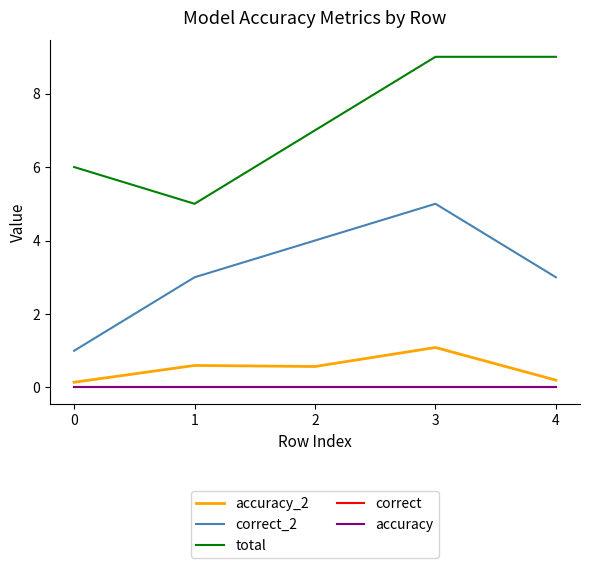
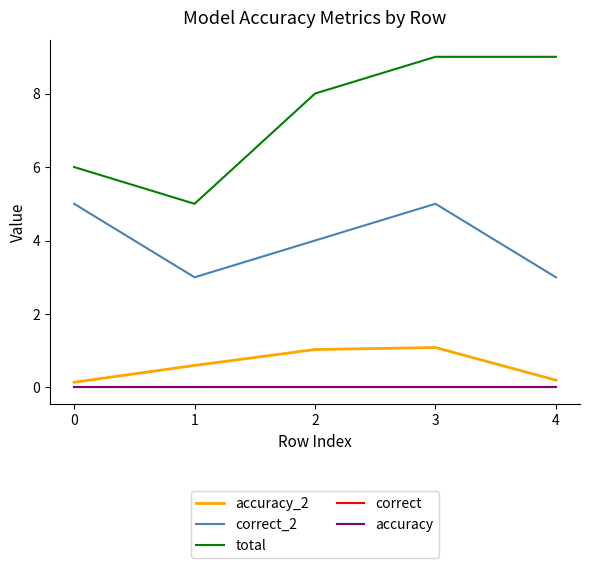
correct_2, 0: 1 -> 5
accuracy_2, 2: 0.6 -> 1.0
total, 2: 7 -> 8
